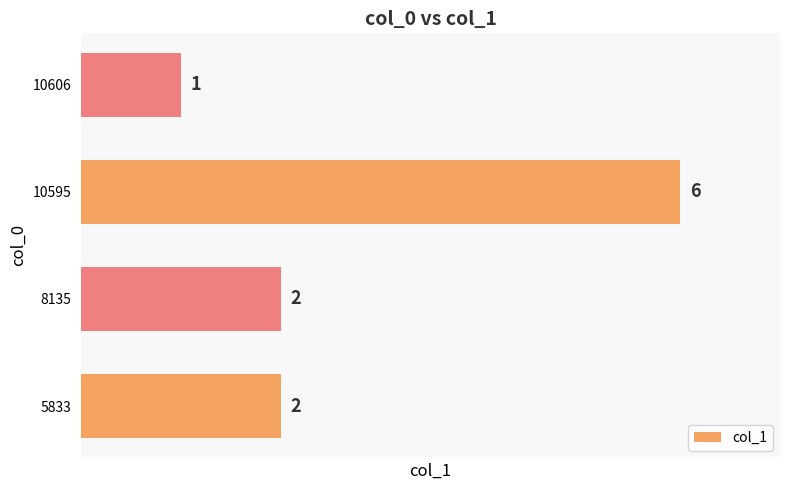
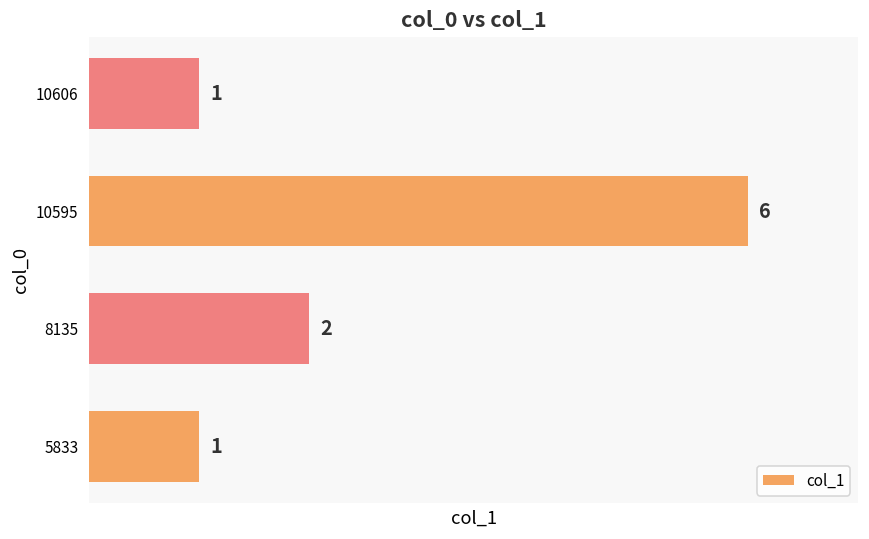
5833: 2 -> 1
